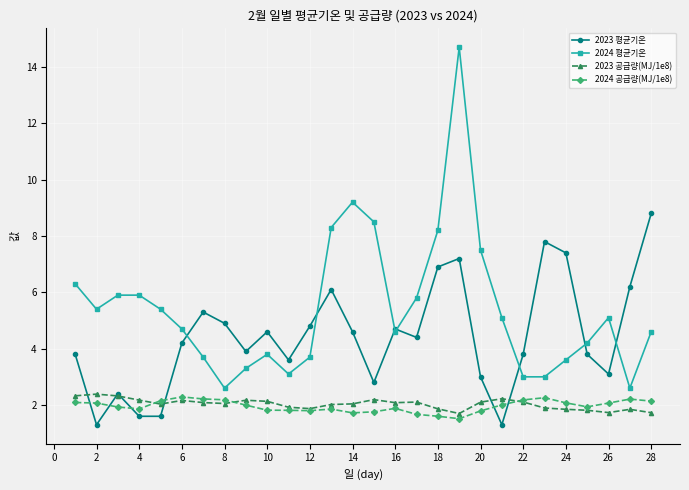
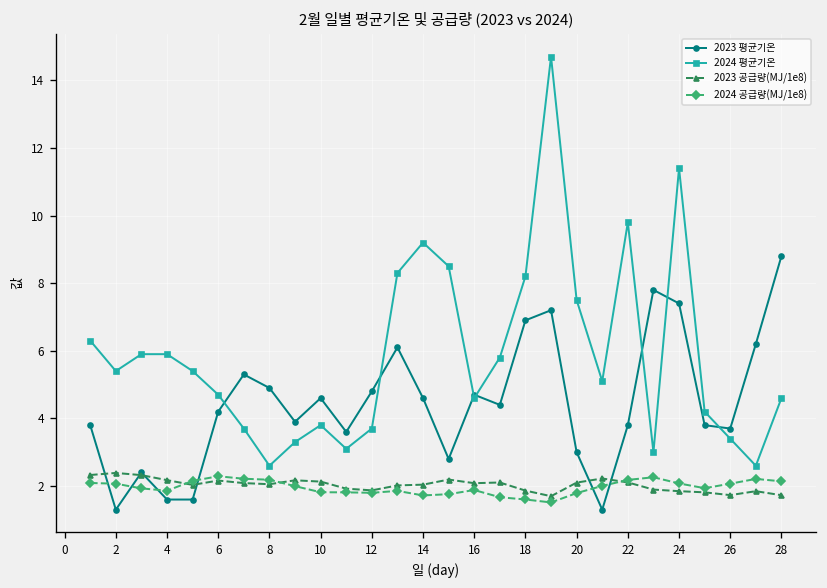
2024 평균기온, 22: 3.0 -> 9.8
2024 평균기온, 24: 3.6 -> 11.4
2023 평균기온, 26: 3.1 -> 3.7
2024 평균기온, 26: 5.1 -> 3.4
